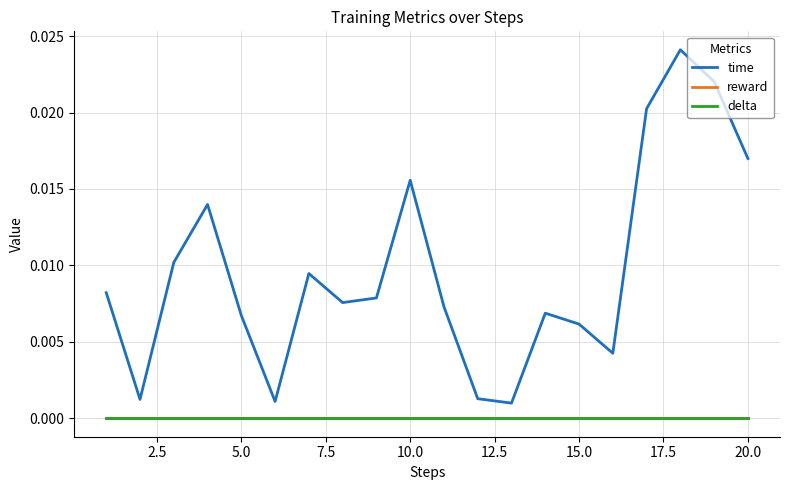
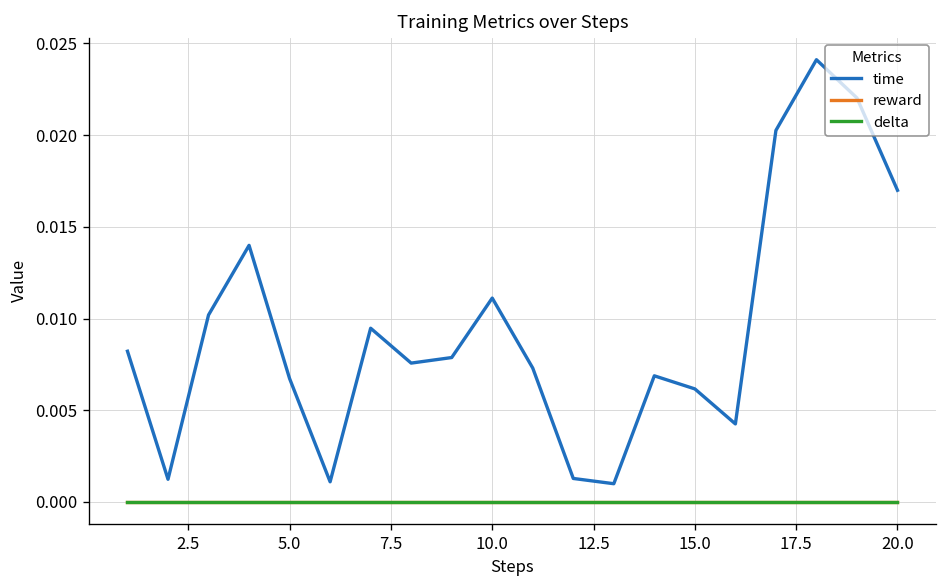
time, 10.0: 0.0156 -> 0.0111
